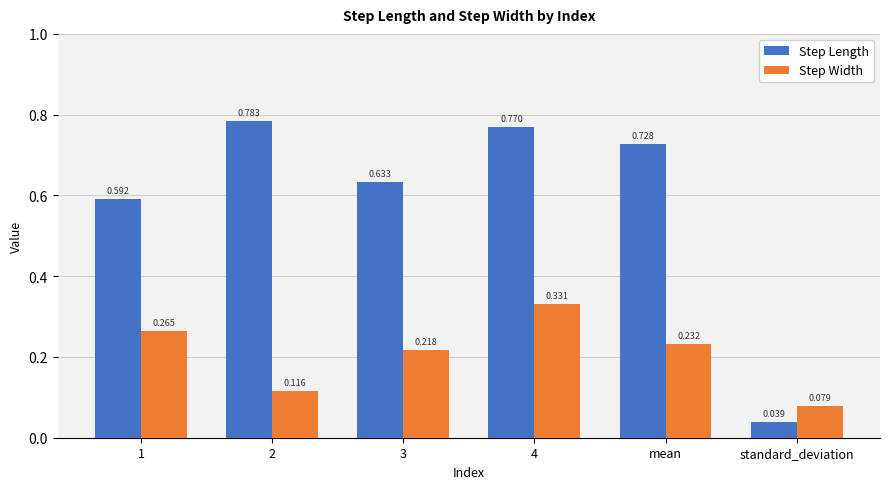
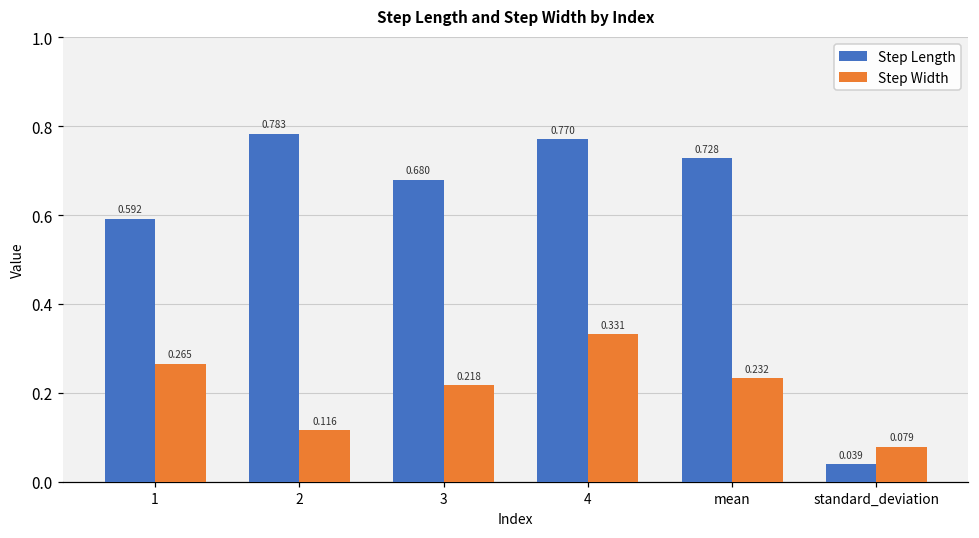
Step Length, 3: 0.633 -> 0.680
